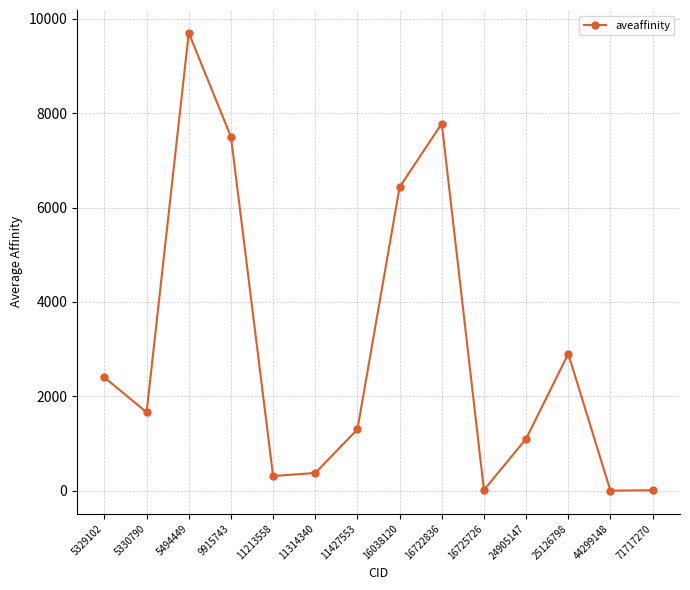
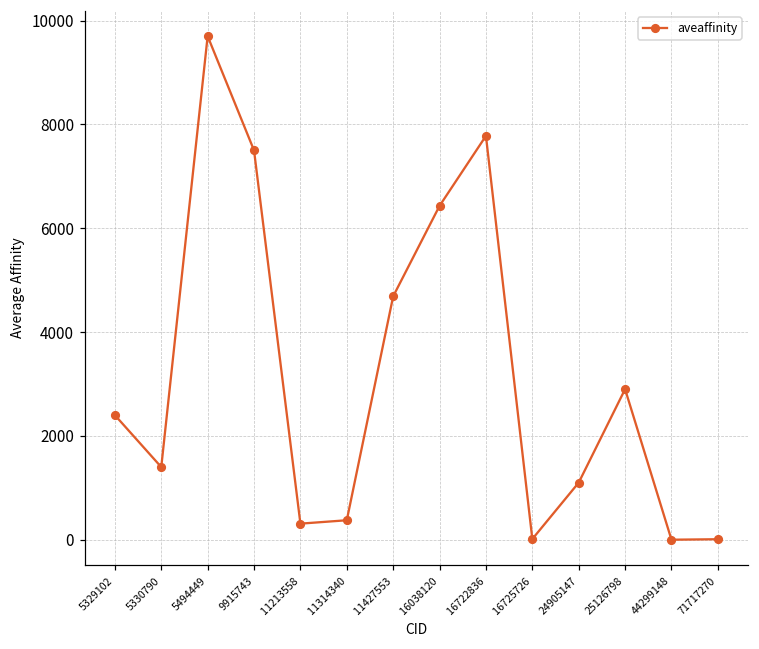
5330790: 1700 -> 1400
11427553: 1300 -> 4700
